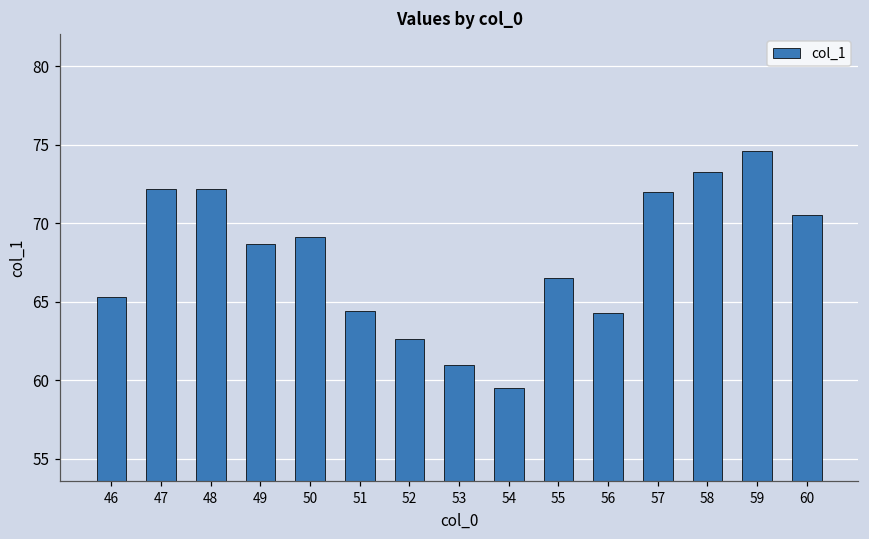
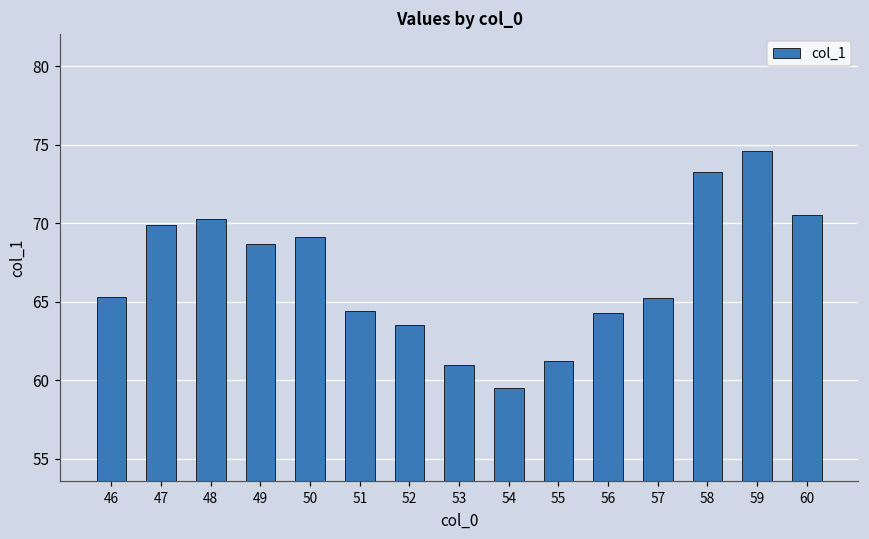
47: 72.2 -> 69.9
48: 72.2 -> 70.3
52: 62.6 -> 63.5
55: 66.5 -> 61.3
57: 72.0 -> 65.2
